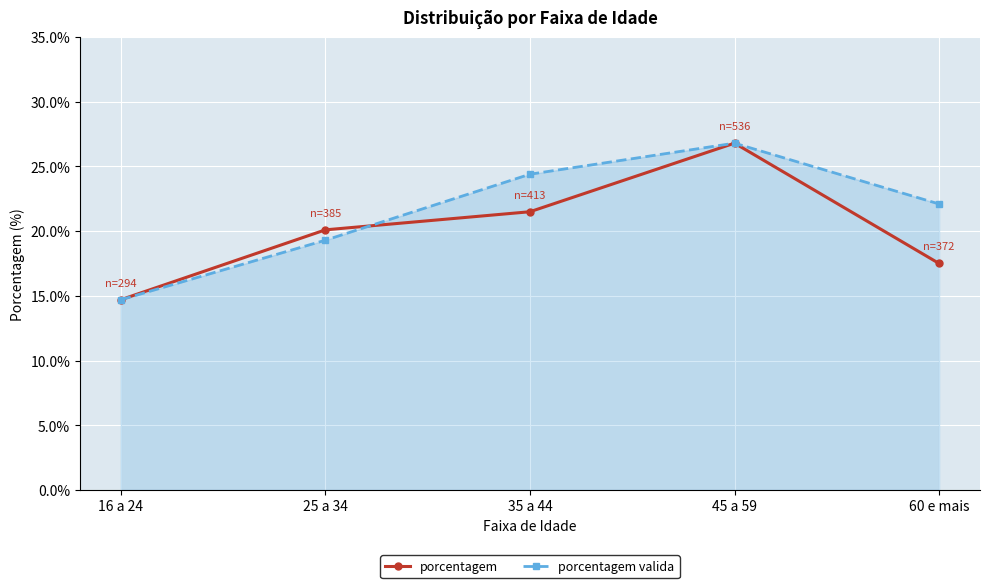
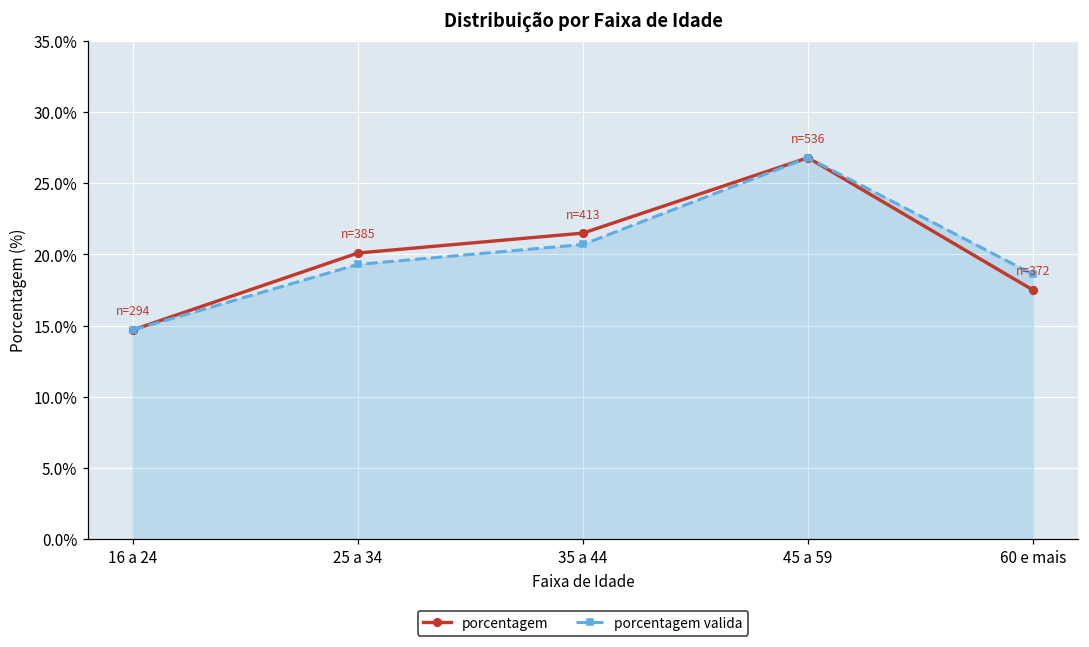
porcentagem valida, 35 a 44: 24.4% -> 20.7%
porcentagem valida, 60 e mais: 22.1% -> 18.6%
